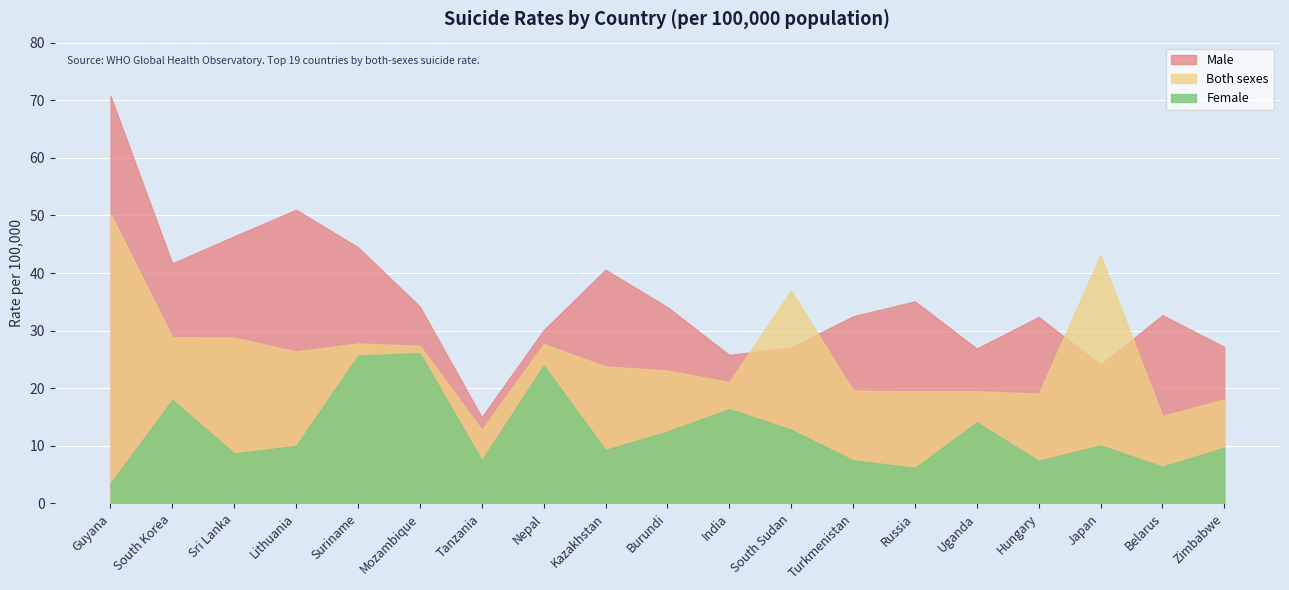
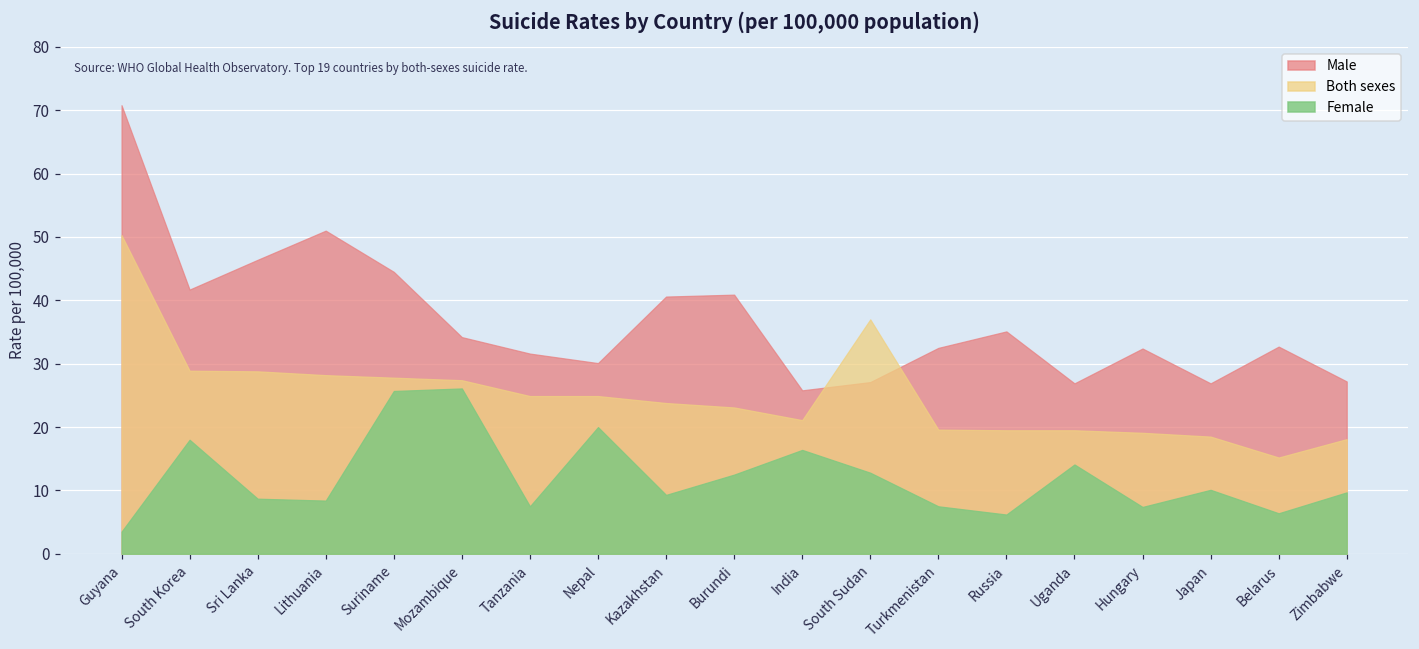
Both sexes, Lithuania: 26 -> 28
Female, Lithuania: 10 -> 8
Male, Tanzania: 15 -> 32
Both sexes, Tanzania: 13 -> 25
Both sexes, Nepal: 28 -> 25
Female, Nepal: 24 -> 20
Male, Burundi: 34 -> 41
Male, Japan: 24 -> 27
Both sexes, Japan: 43 -> 19
